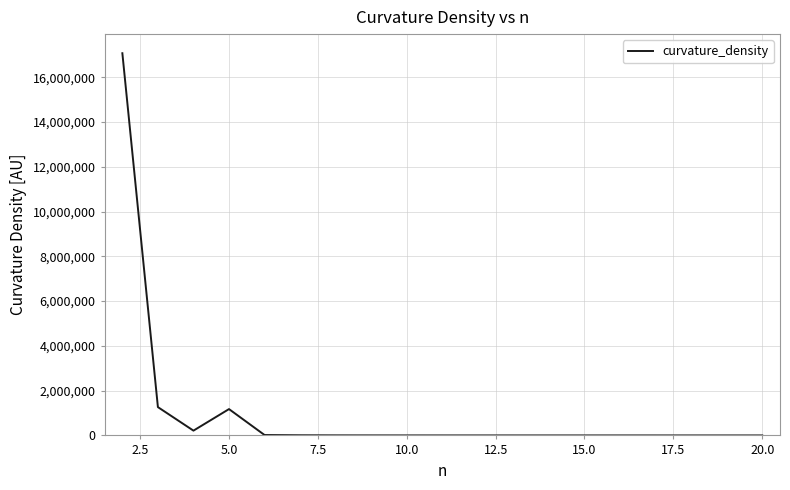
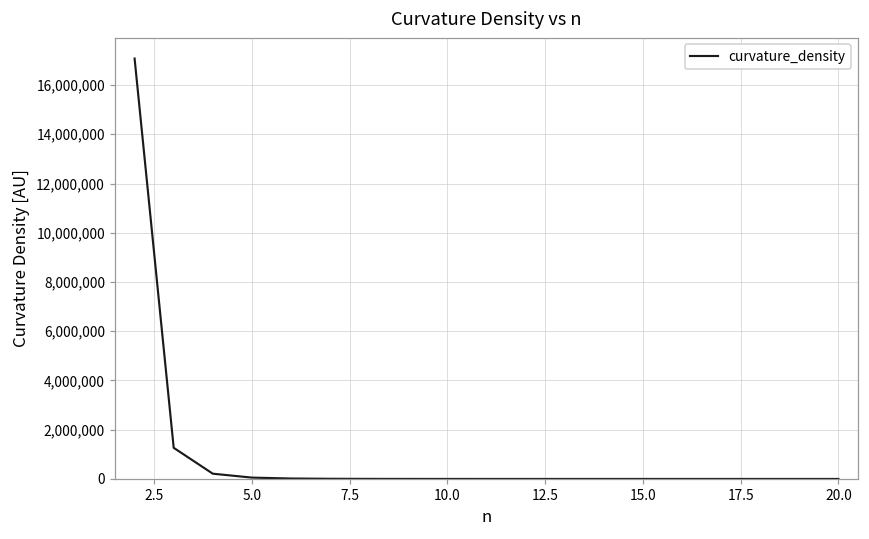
5.0: 1,200,000 -> 100,000
